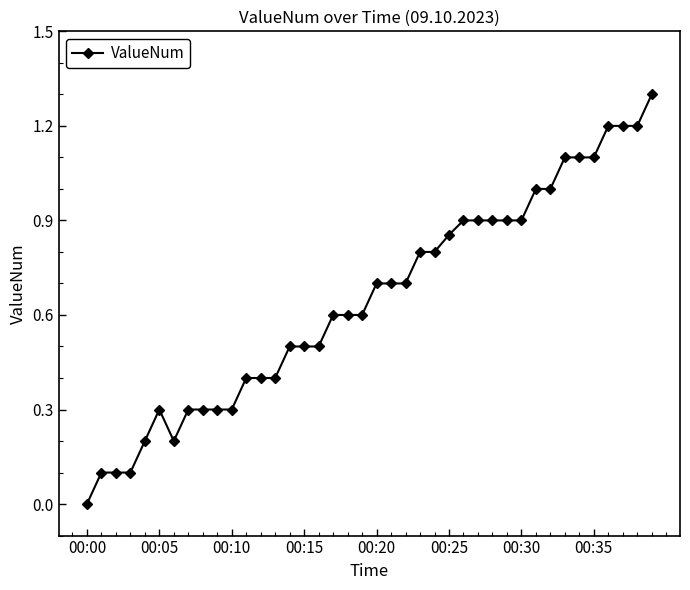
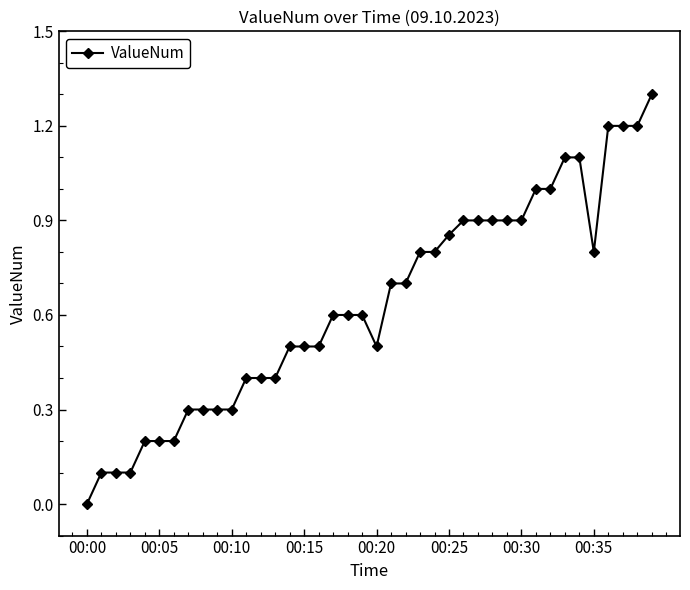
00:05: 0.3 -> 0.2
00:20: 0.7 -> 0.5
00:35: 1.1 -> 0.8
